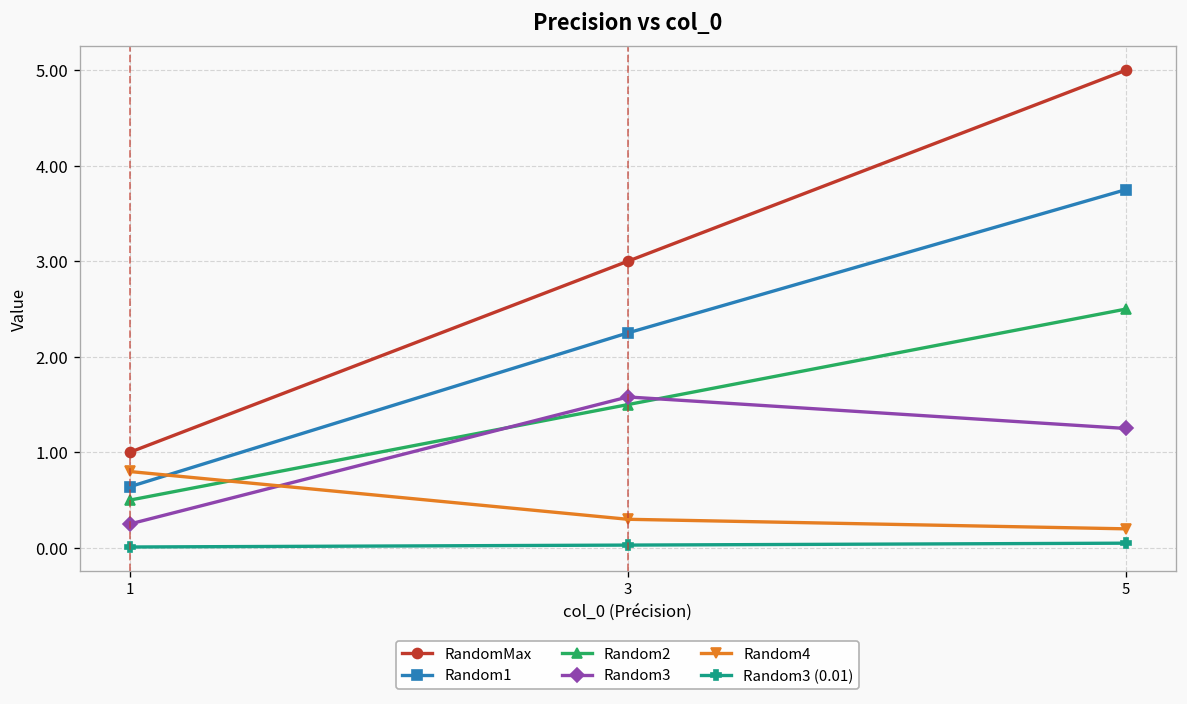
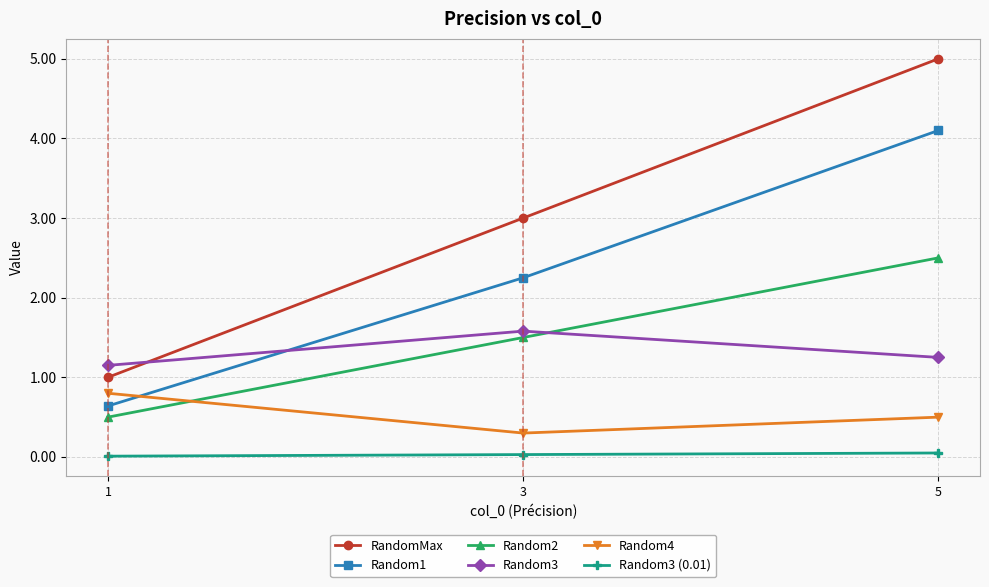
Random3, 1: 0.3 -> 1.2
Random1, 5: 3.8 -> 4.1
Random4, 5: 0.2 -> 0.5
